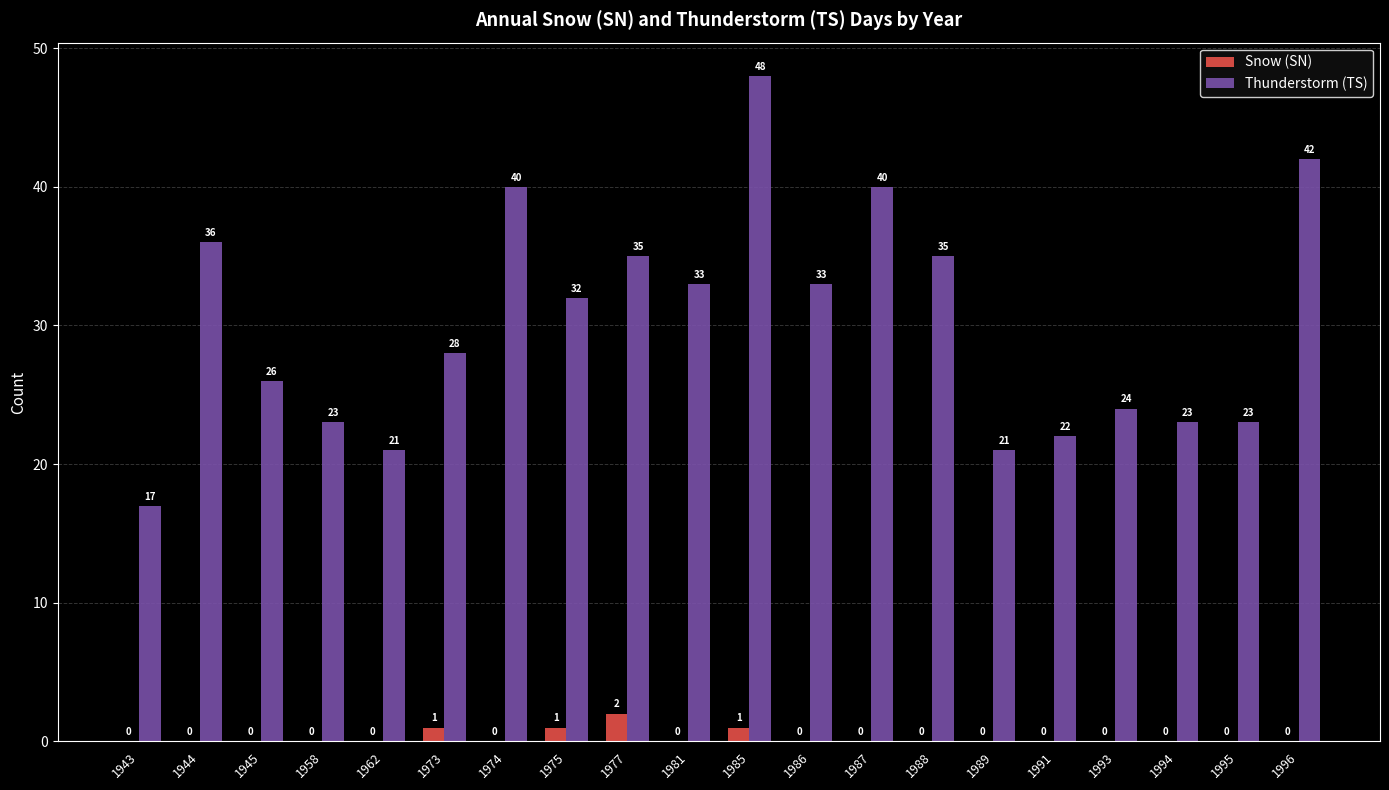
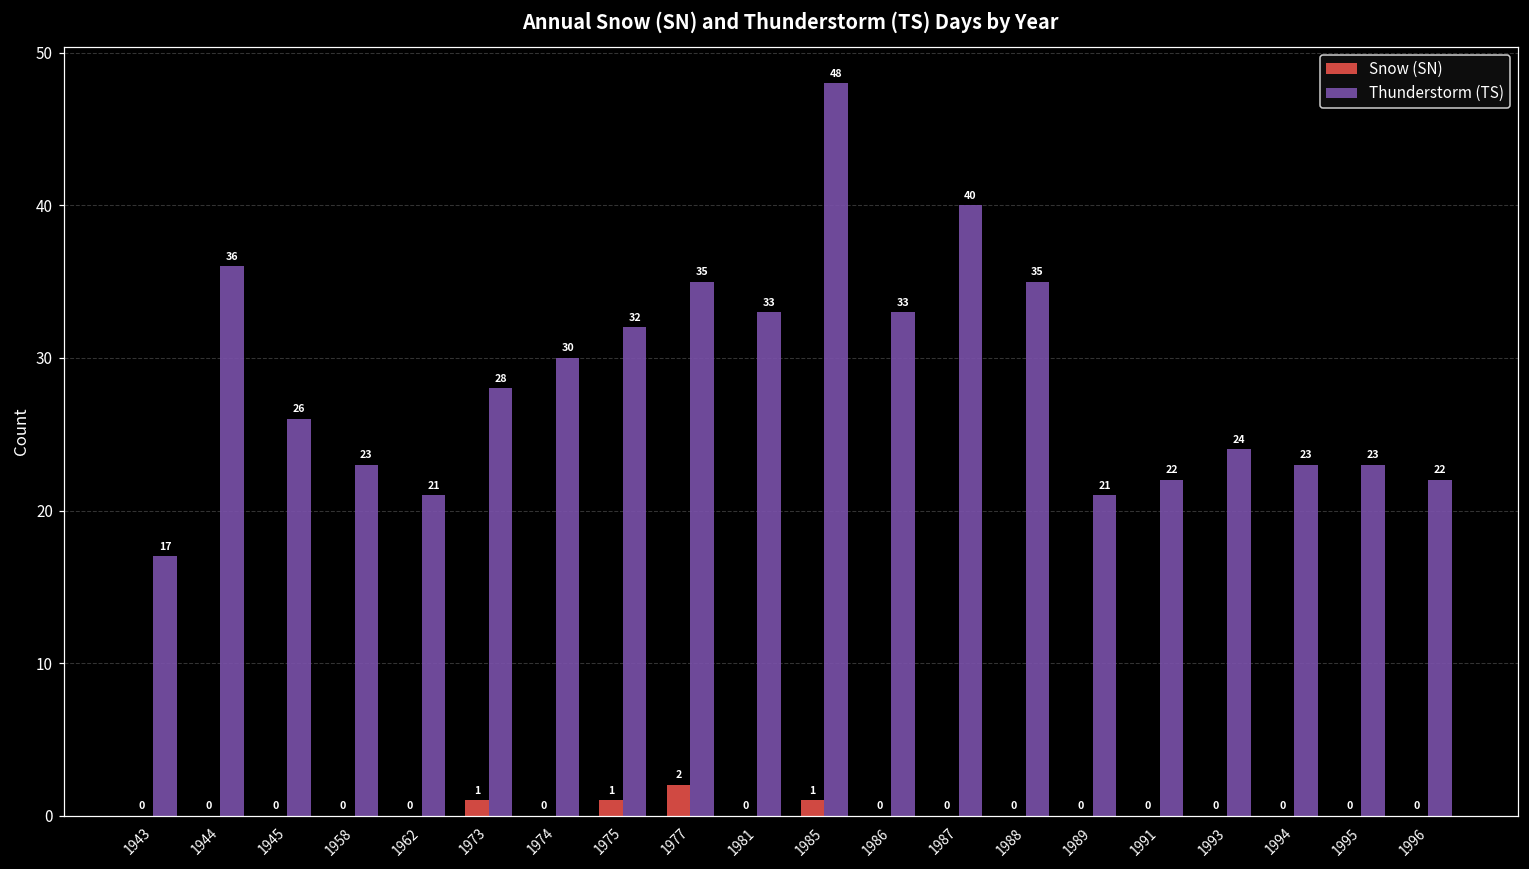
Thunderstorm (TS), 1974: 40 -> 30
Thunderstorm (TS), 1996: 42 -> 22
